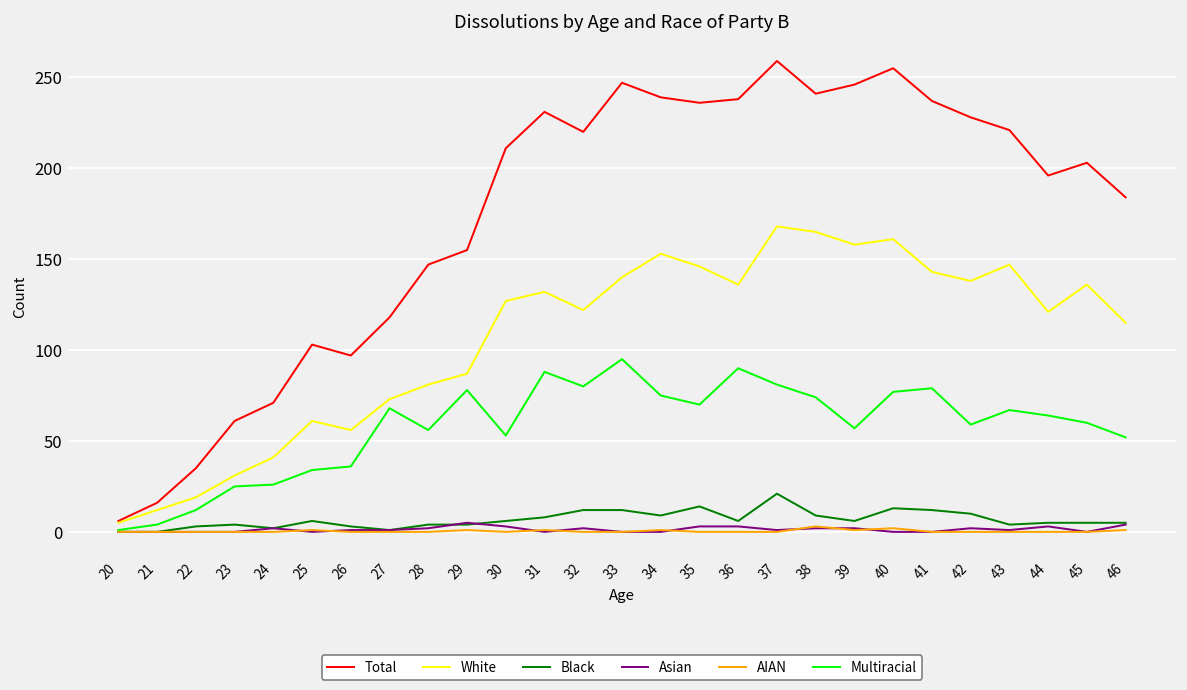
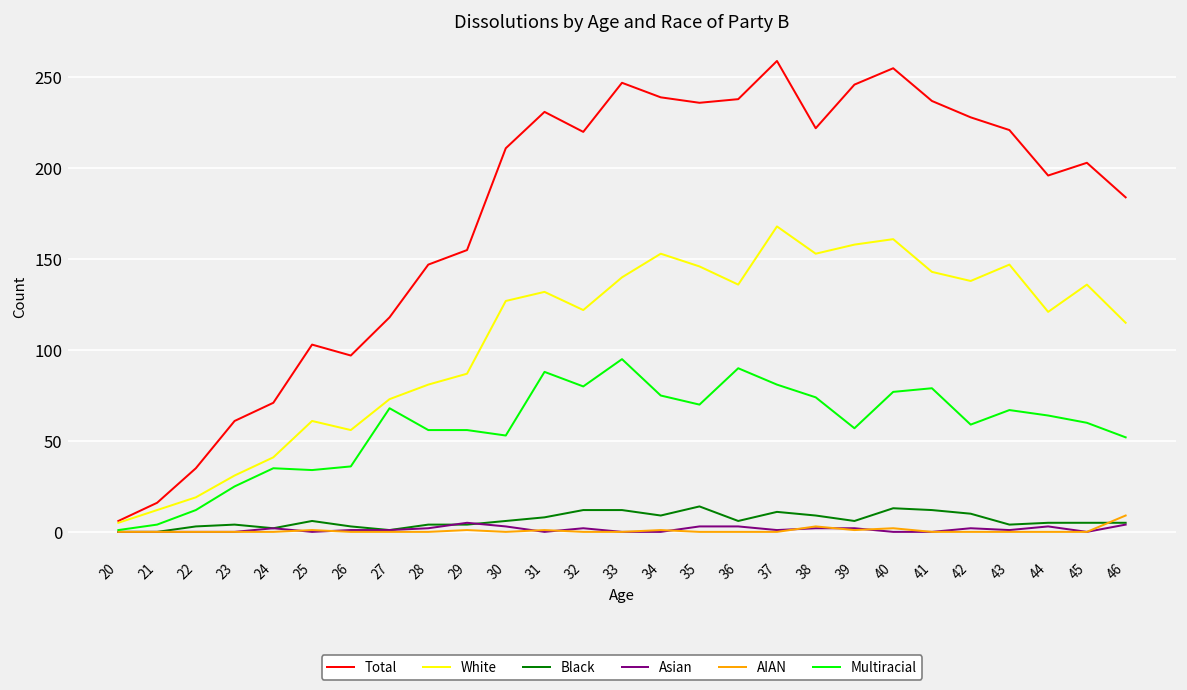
Multiracial, 24: 26 -> 35
Multiracial, 29: 78 -> 56
Black, 37: 21 -> 11
Total, 38: 241 -> 222
White, 38: 165 -> 153
AIAN, 46: 1 -> 9
